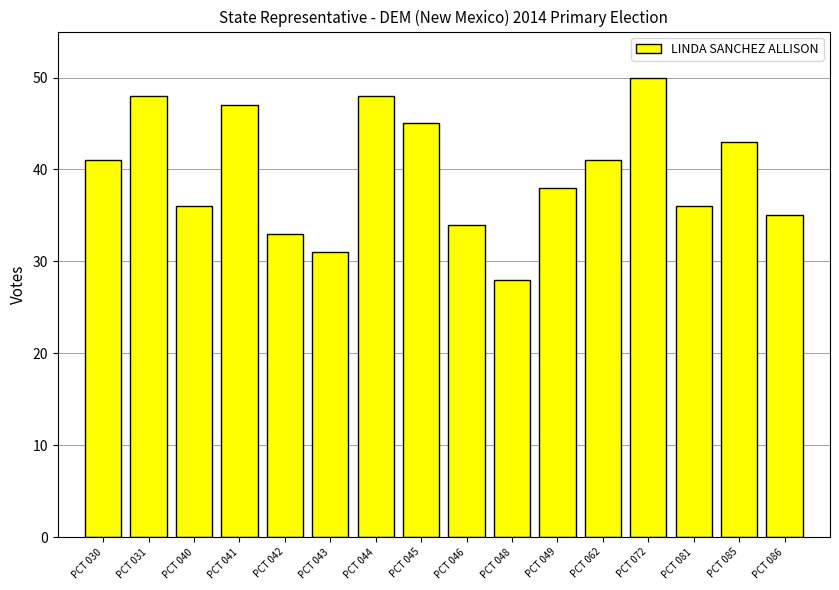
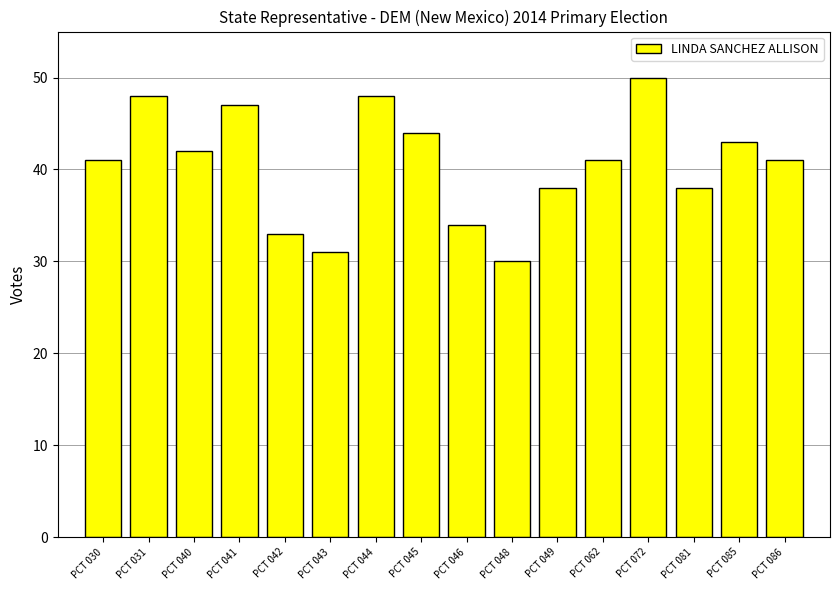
PCT 040: 36 -> 42
PCT 045: 45 -> 44
PCT 048: 28 -> 30
PCT 081: 36 -> 38
PCT 086: 35 -> 41
